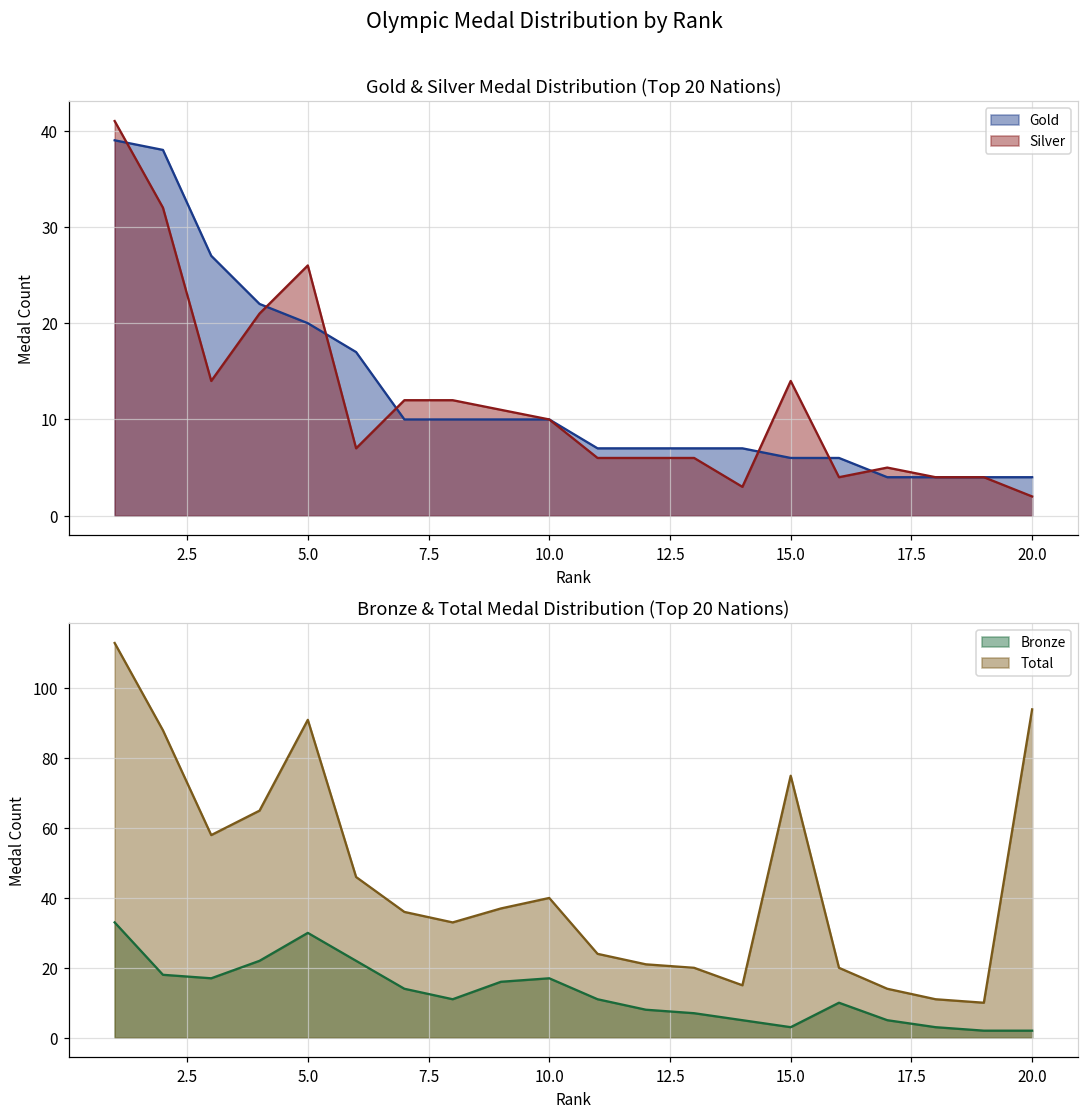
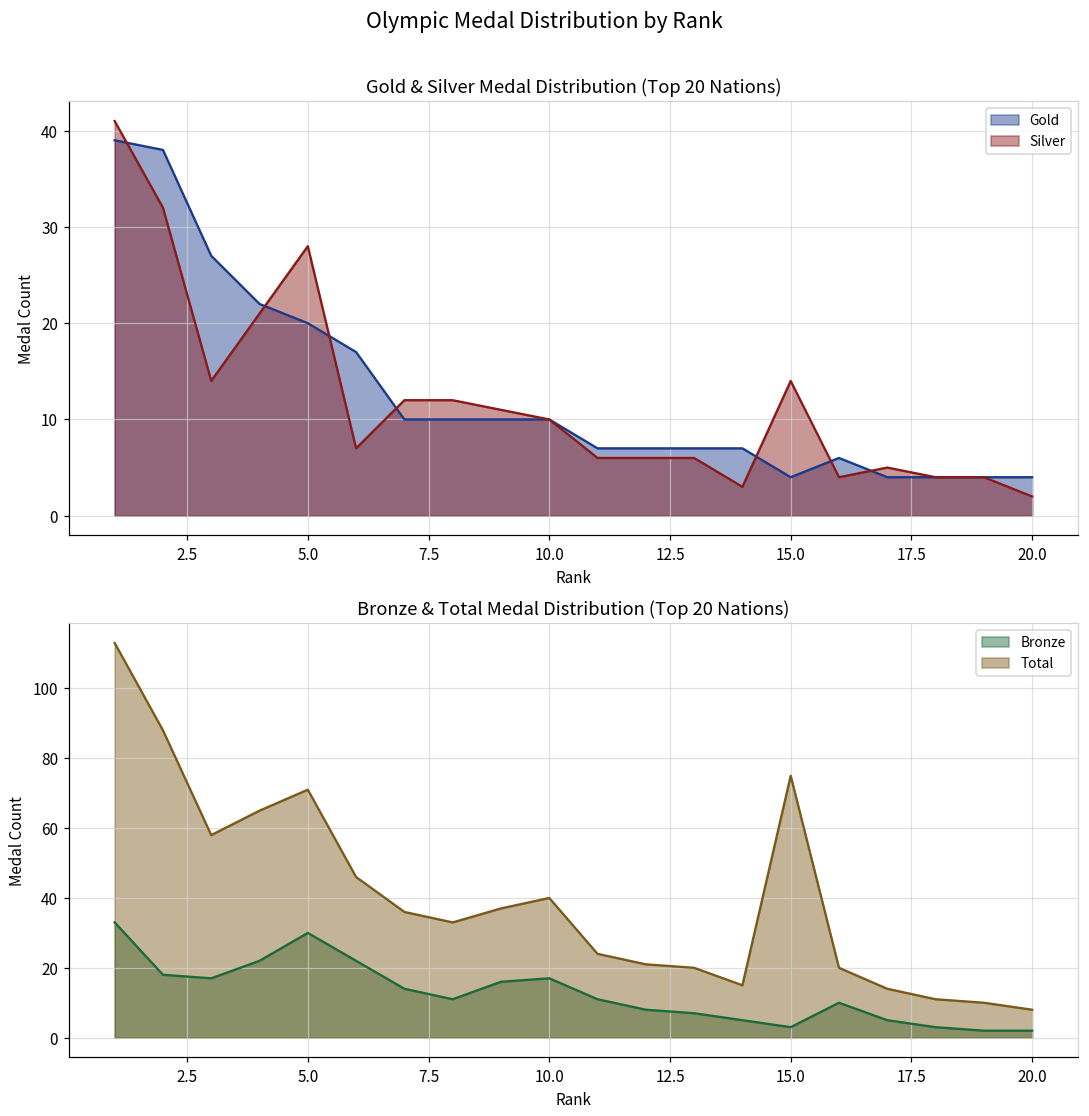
Gold & Silver Medal Distribution (Top 20 Nations), Silver, 5.0: 26 -> 28
Gold & Silver Medal Distribution (Top 20 Nations), Gold, 15.0: 6 -> 4
Bronze & Total Medal Distribution (Top 20 Nations), Total, 5.0: 91 -> 71
Bronze & Total Medal Distribution (Top 20 Nations), Total, 20.0: 94 -> 8
